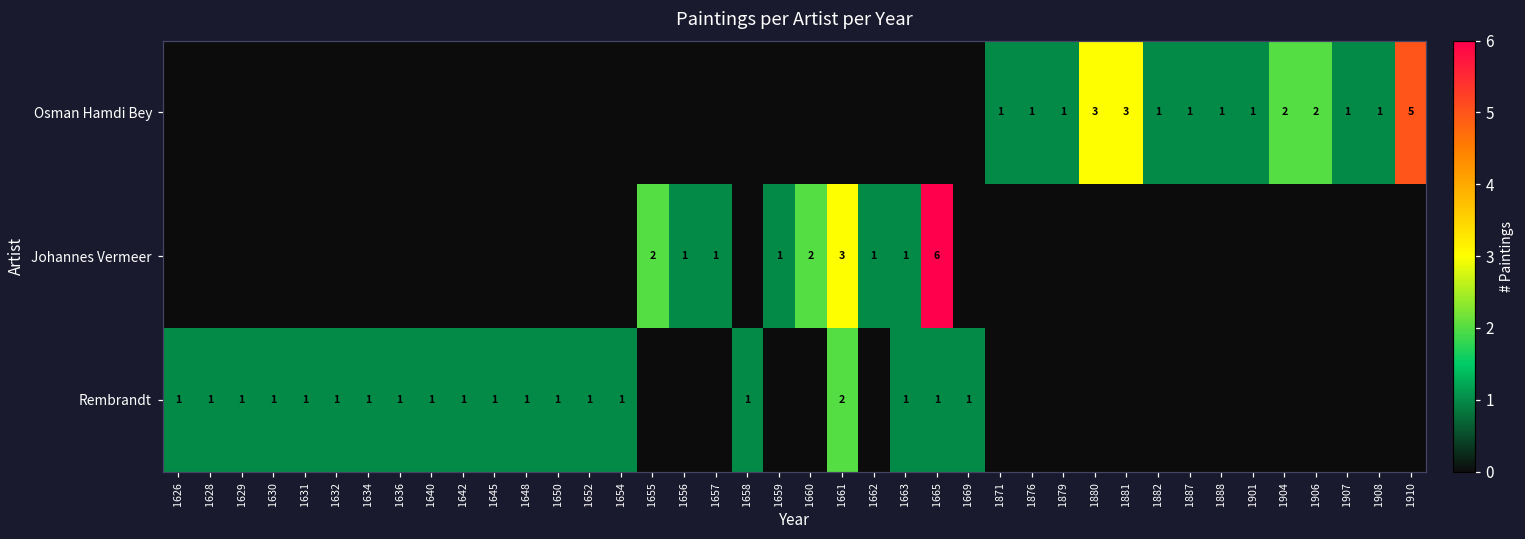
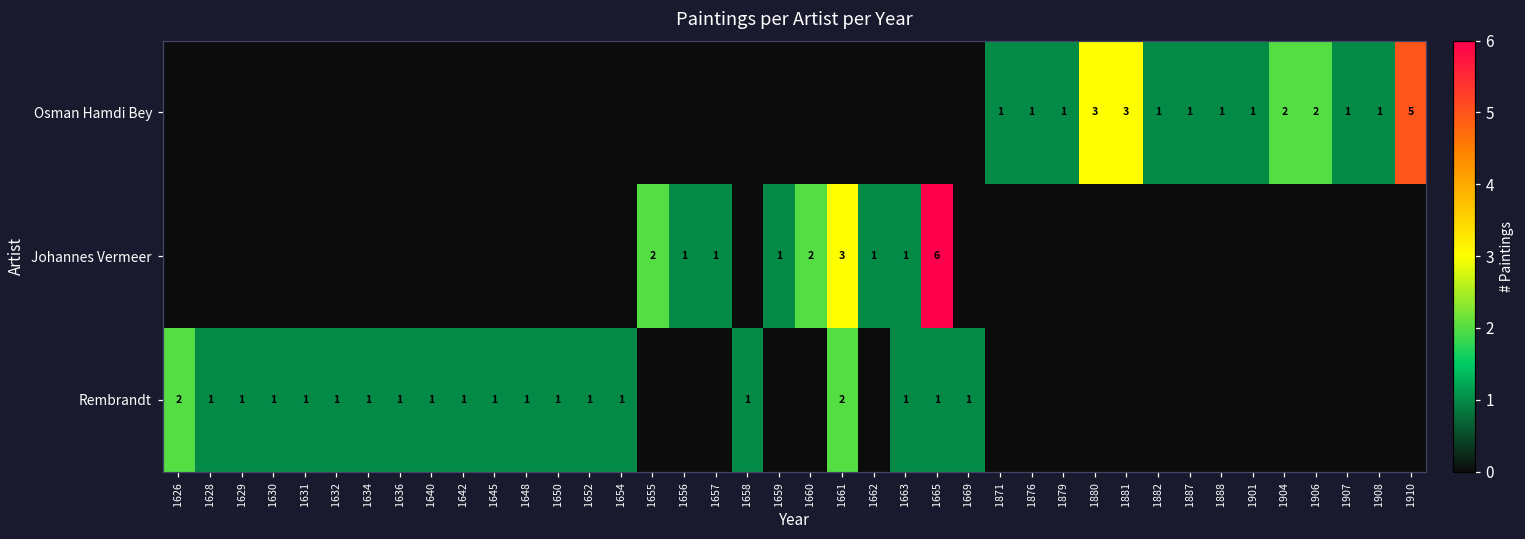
Rembrandt, 1626: 1 -> 2
